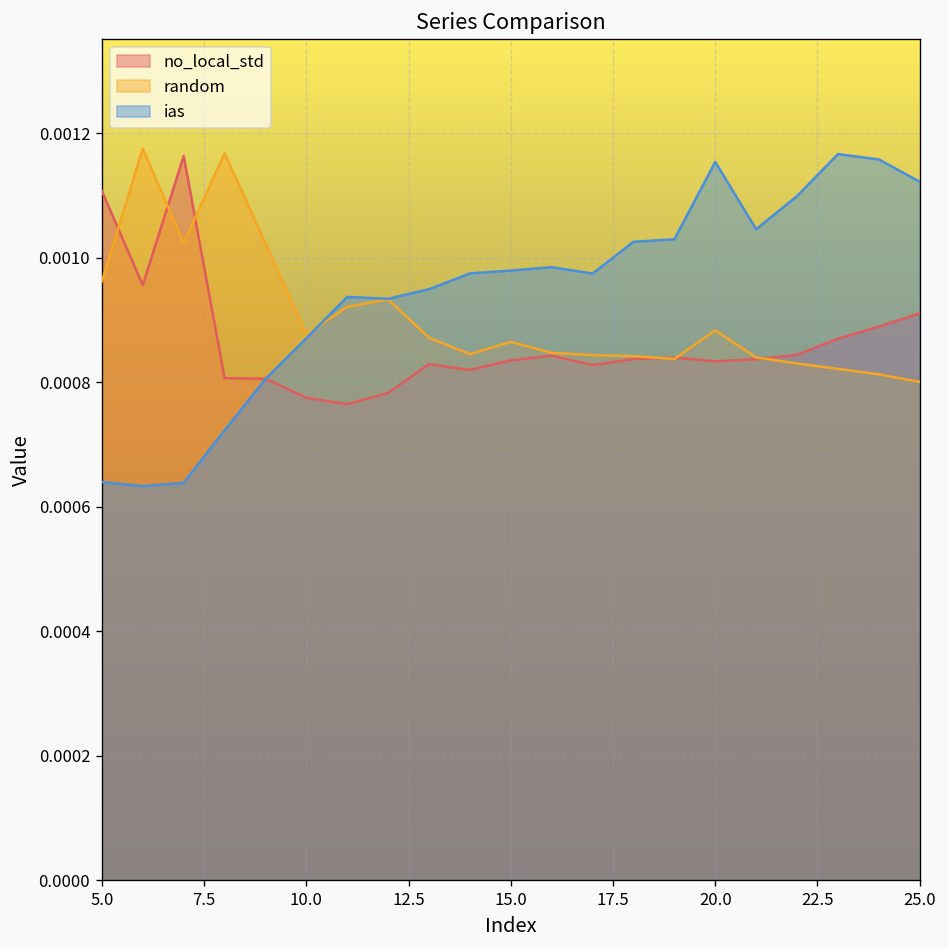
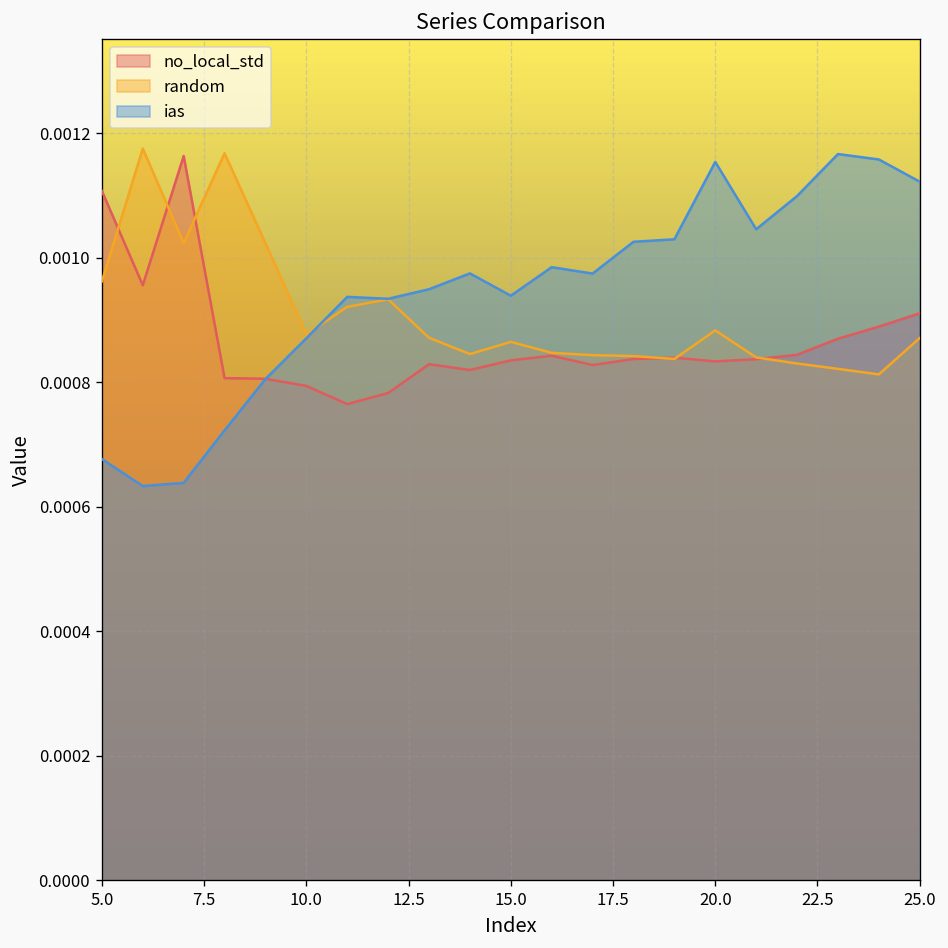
ias, 5.0: 0.00064 -> 0.00068
no_local_std, 10.0: 0.00077 -> 0.00079
ias, 15.0: 0.00098 -> 0.00094
random, 25.0: 0.00080 -> 0.00087
